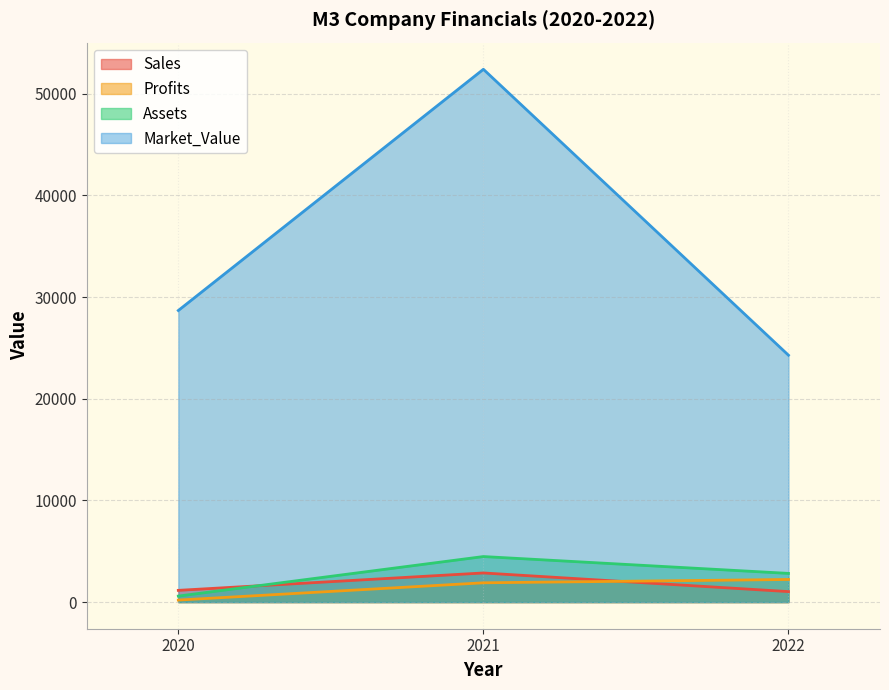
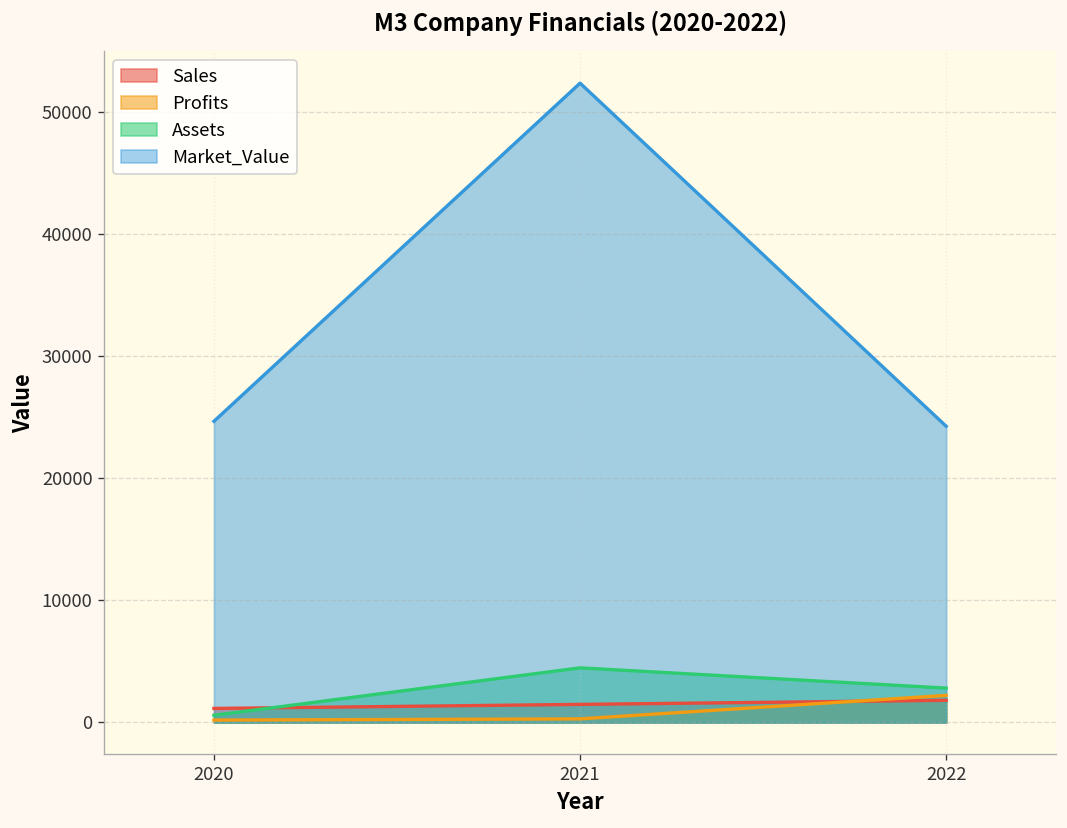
Market_Value, 2020: 28700 -> 24700
Sales, 2021: 2900 -> 1500
Profits, 2021: 1900 -> 300
Sales, 2022: 1000 -> 1800
